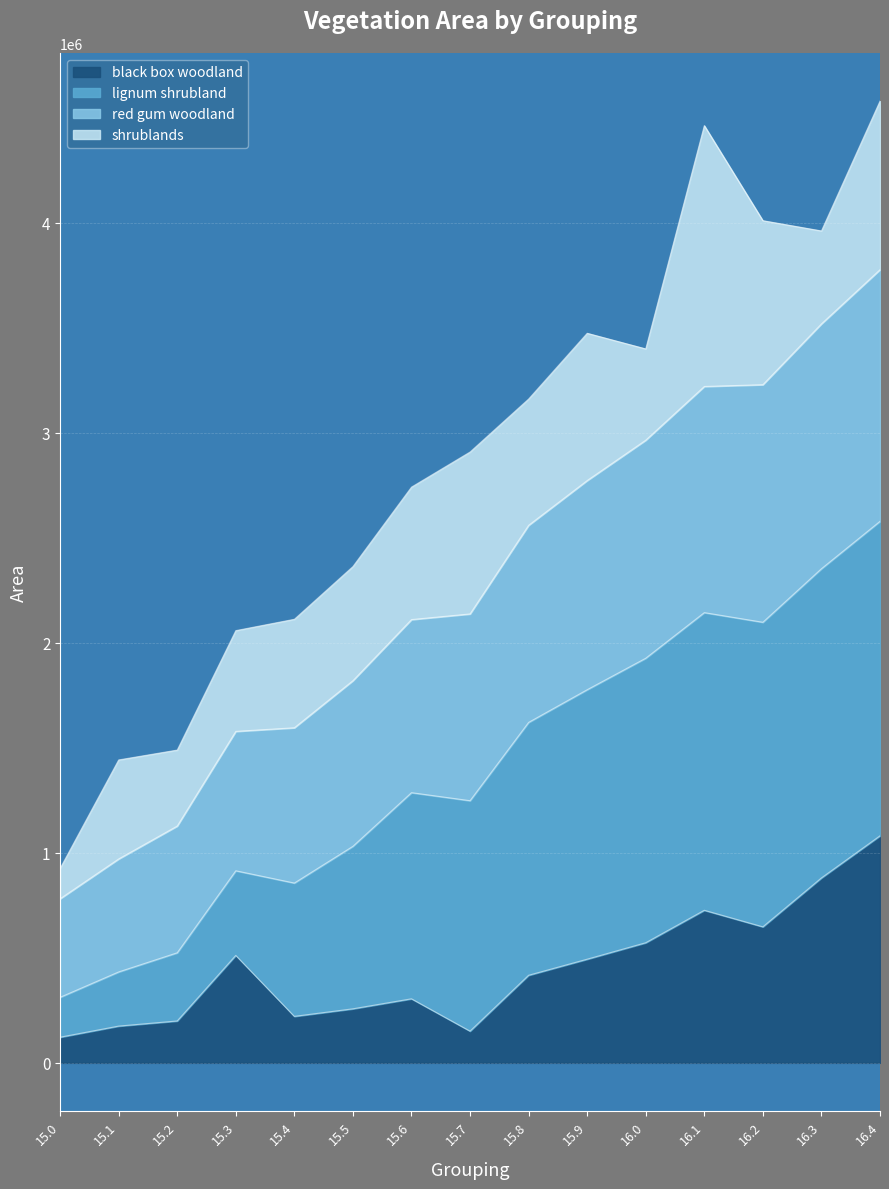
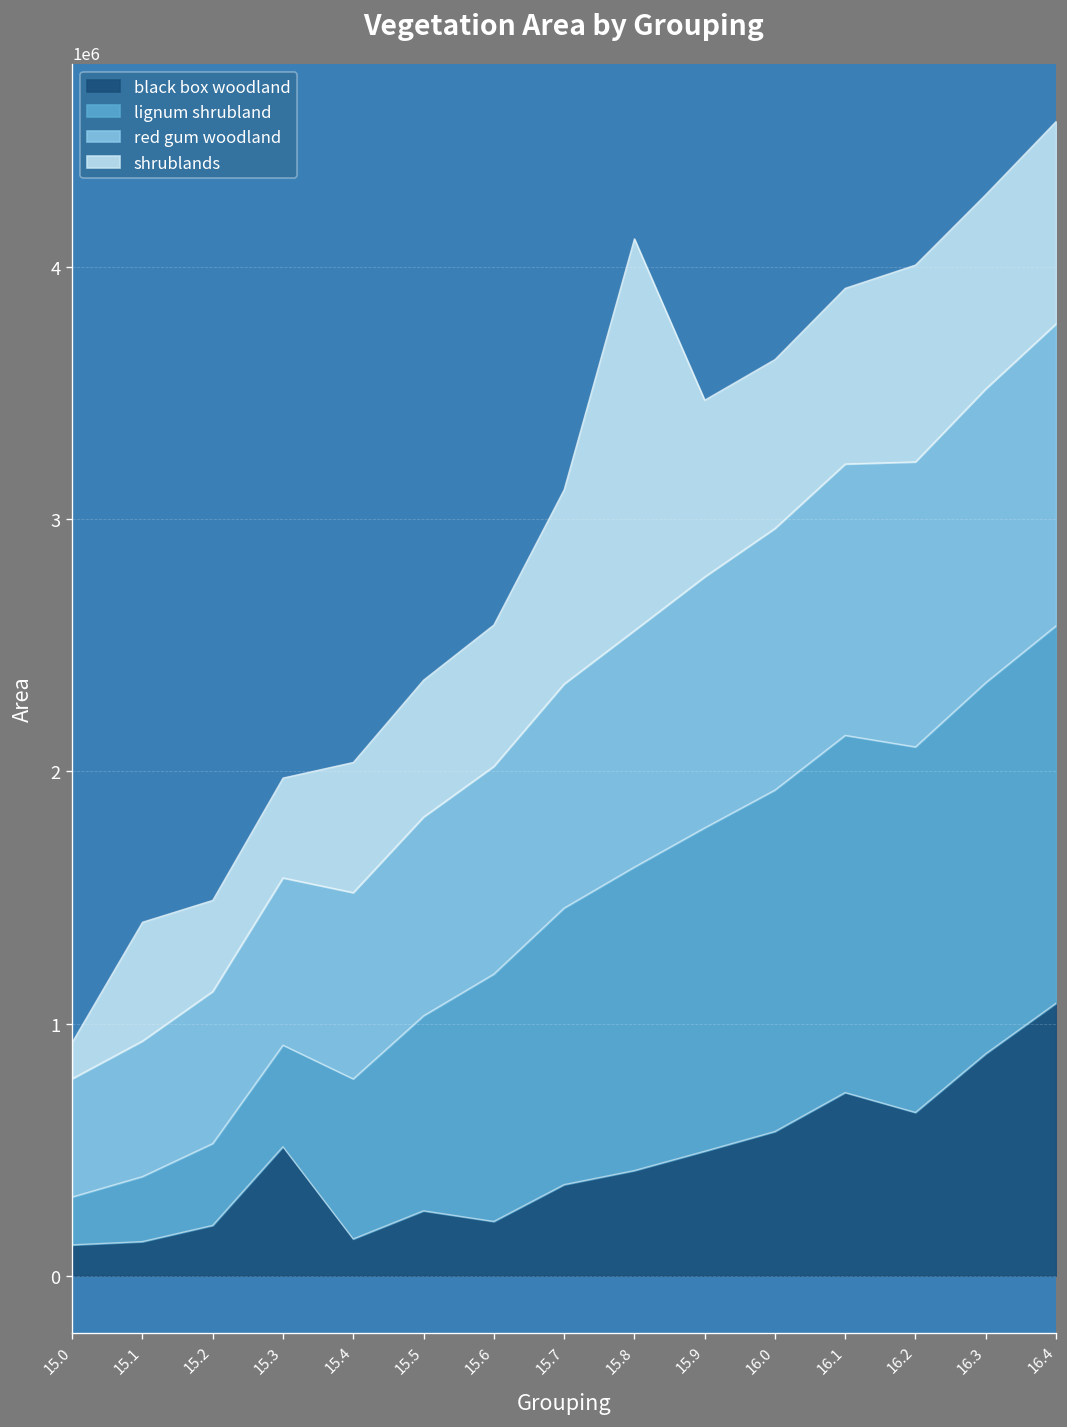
black box woodland, 15.1: 180000 -> 140000
shrublands, 15.3: 480000 -> 400000
black box woodland, 15.4: 220000 -> 150000
black box woodland, 15.6: 300000 -> 220000
shrublands, 15.6: 630000 -> 560000
black box woodland, 15.7: 150000 -> 360000
shrublands, 15.8: 600000 -> 1550000
shrublands, 16.0: 430000 -> 670000
shrublands, 16.1: 1240000 -> 700000
shrublands, 16.3: 440000 -> 770000
